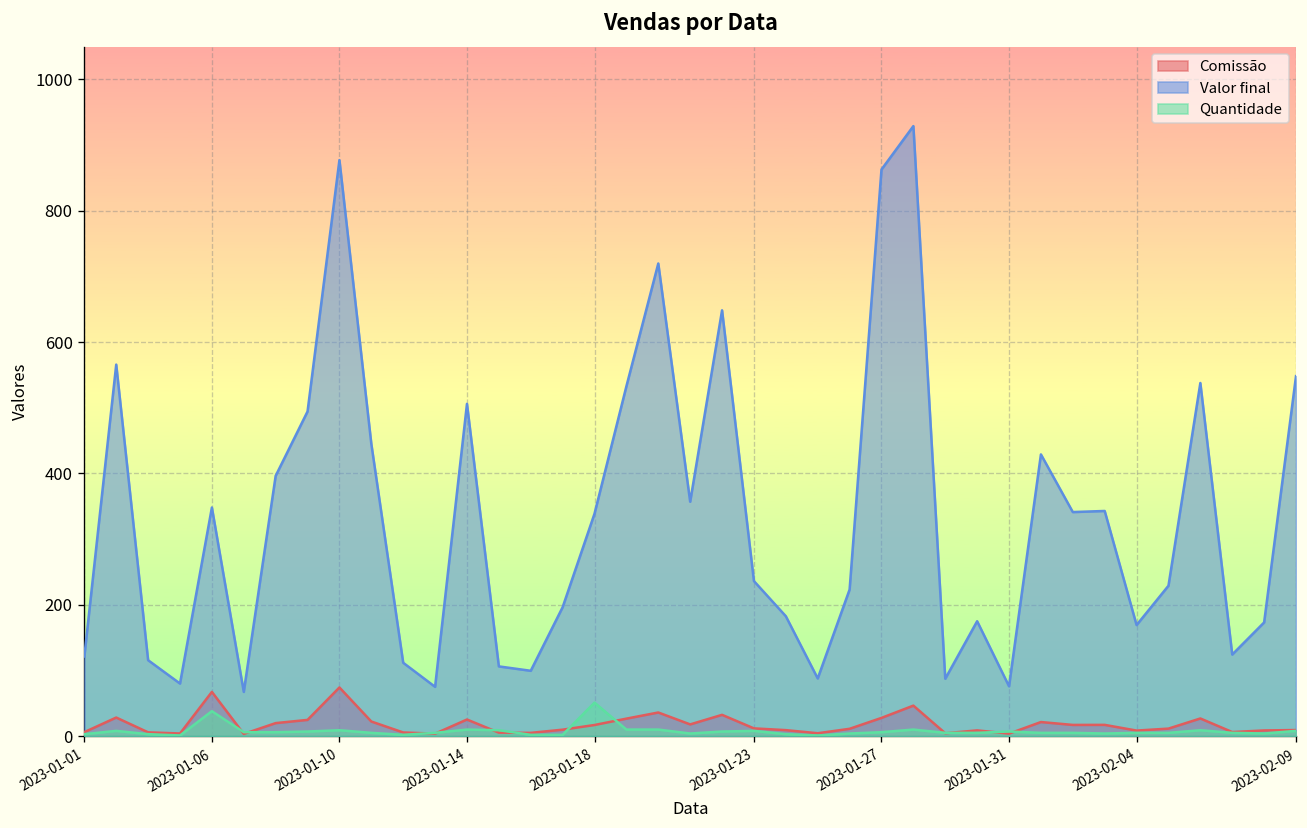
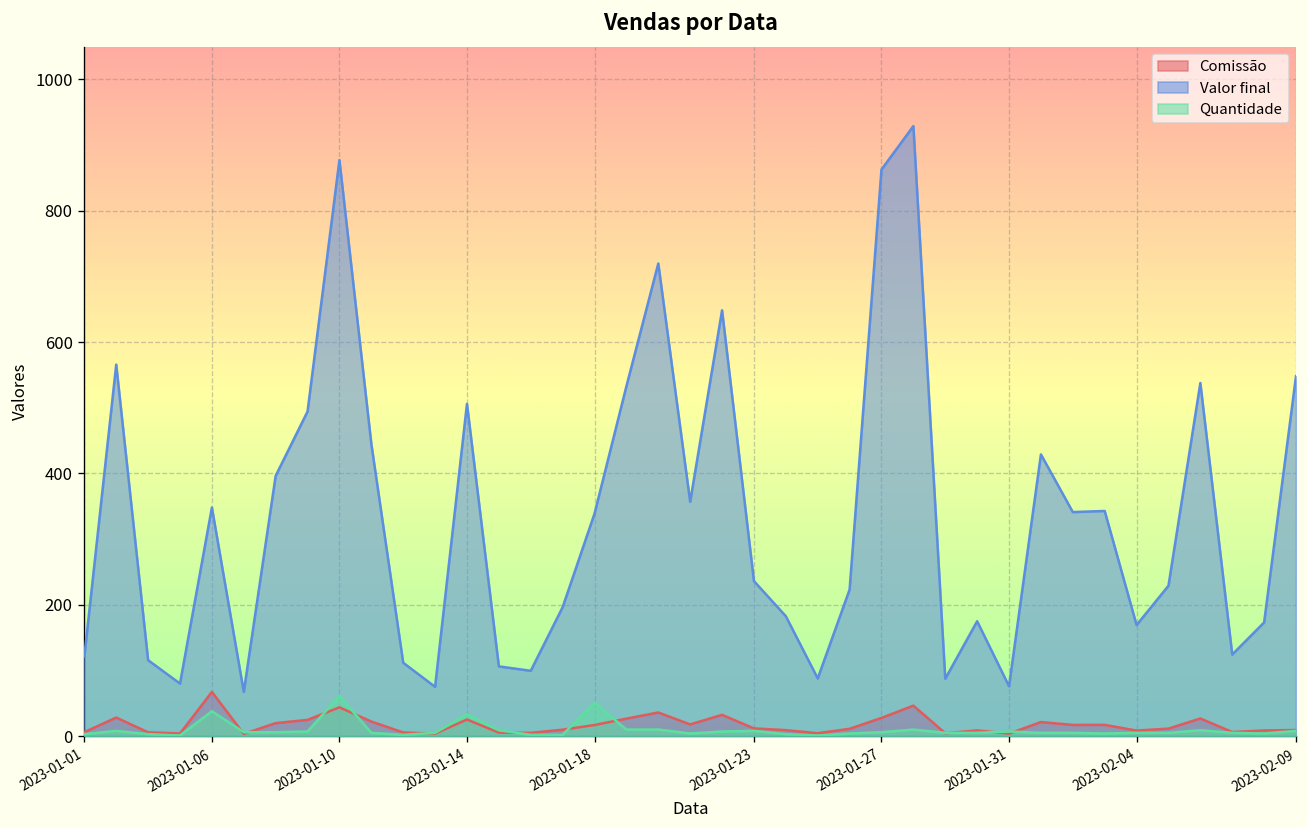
Comissão, 2023-01-10: 70 -> 40
Quantidade, 2023-01-10: 10 -> 60
Quantidade, 2023-01-14: 10 -> 30
